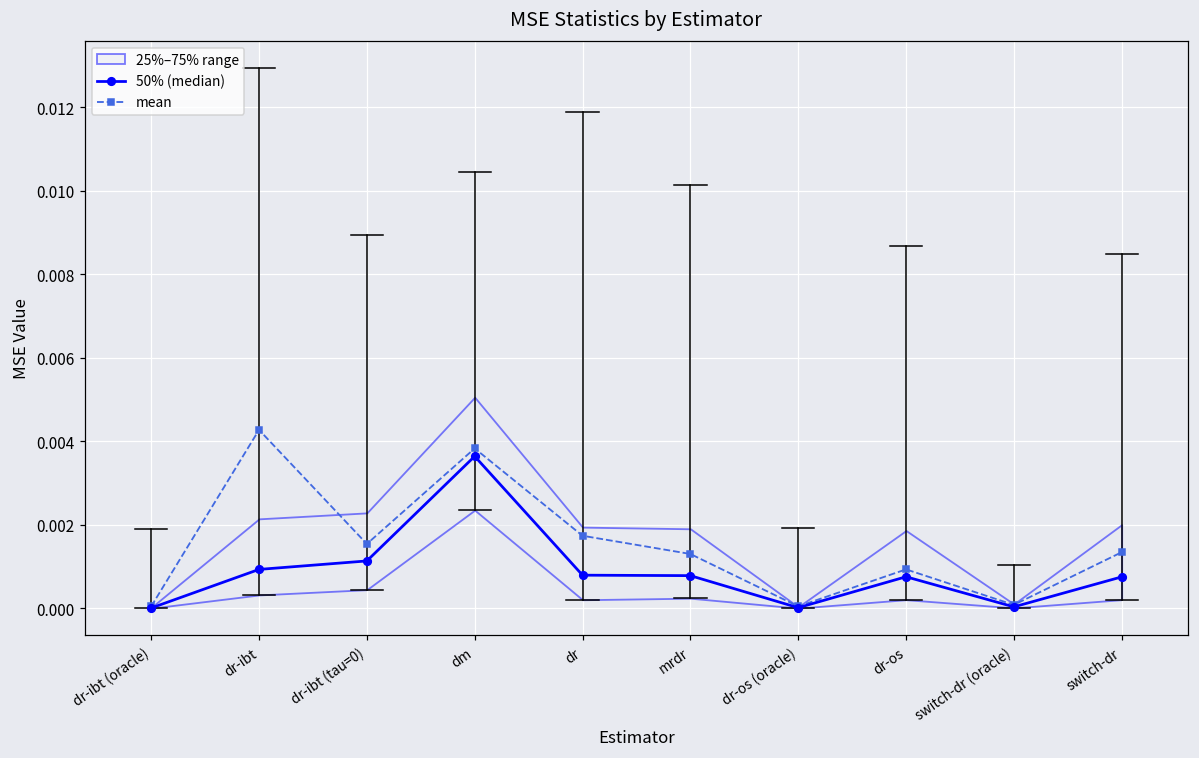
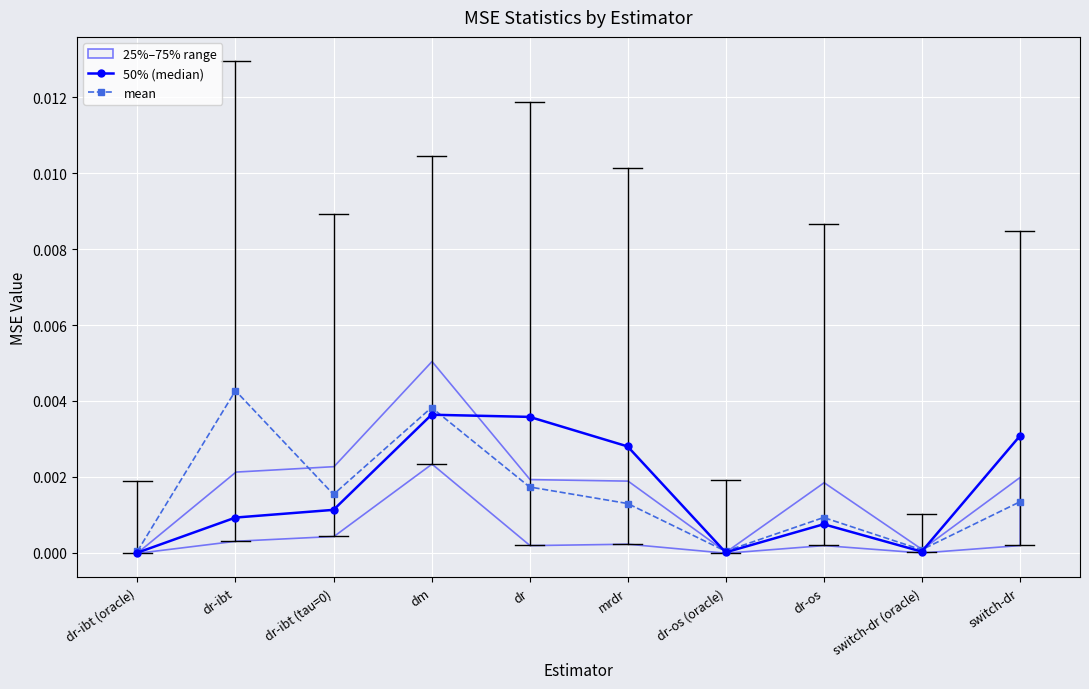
50% (median), dr: 0.0008 -> 0.0036
50% (median), mrdr: 0.0008 -> 0.0028
50% (median), switch-dr: 0.0007 -> 0.0031
